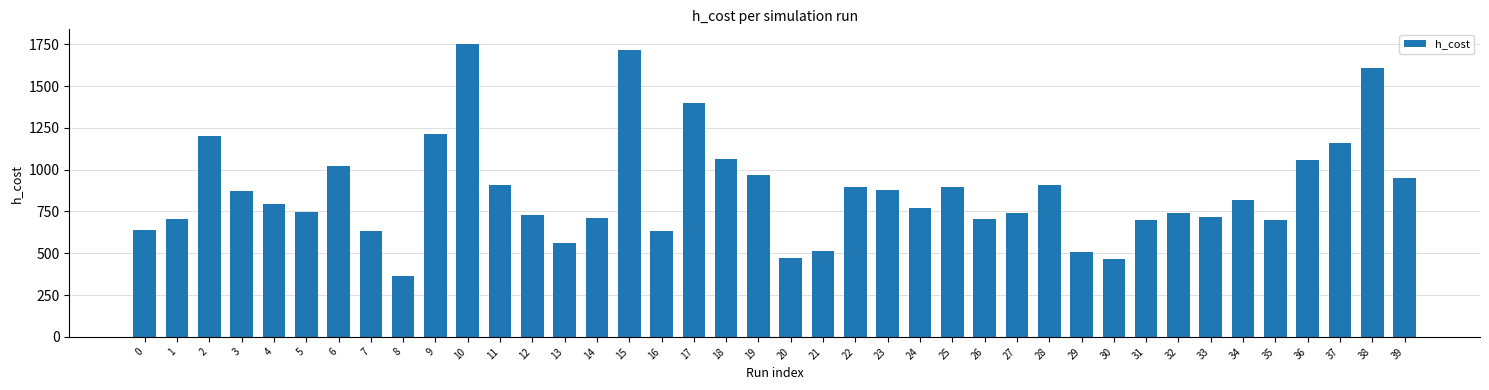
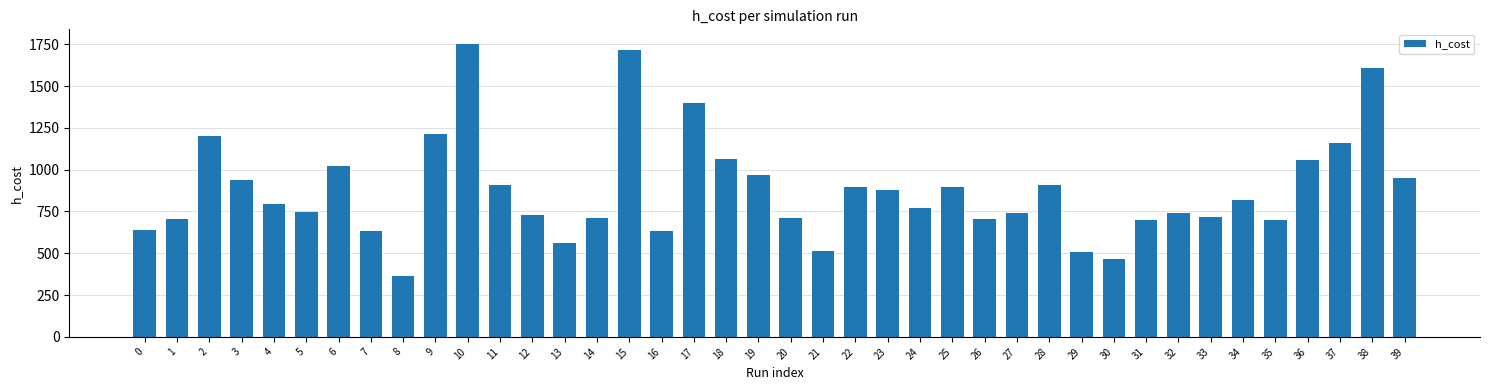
3: 870 -> 940
20: 470 -> 710
